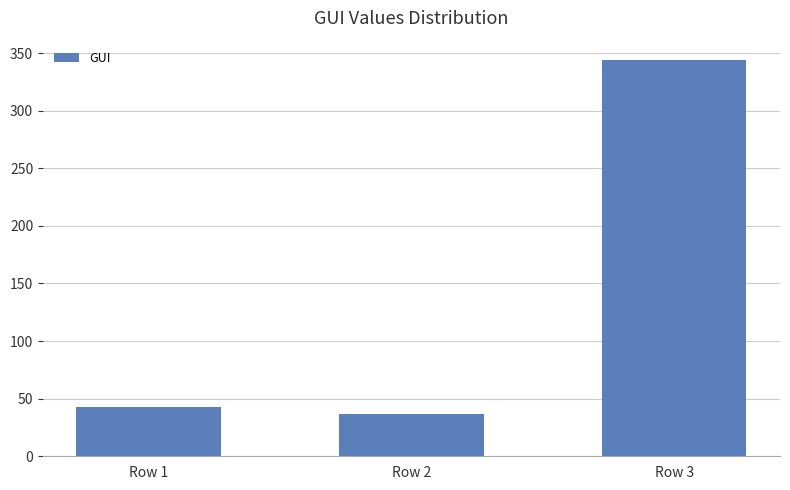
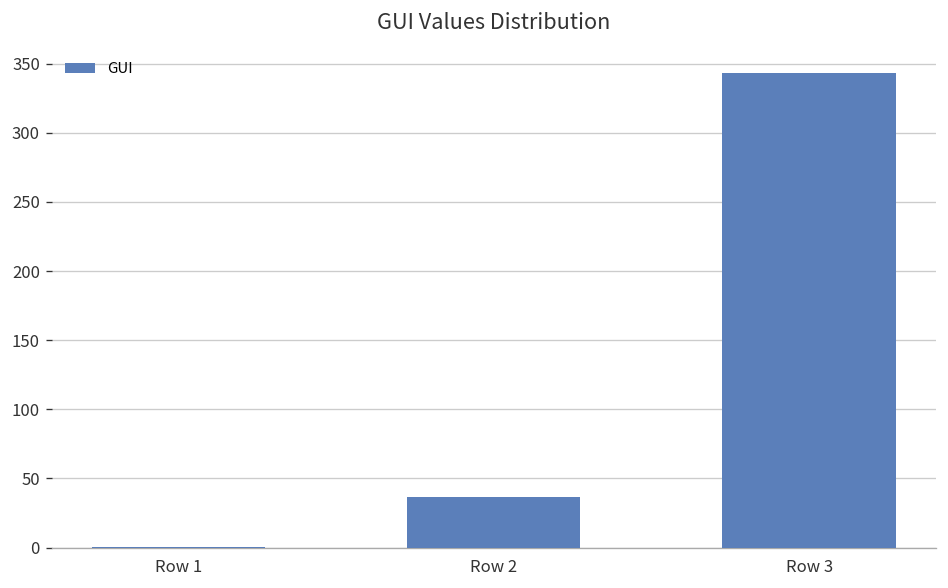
Row 1: 43 -> 0
